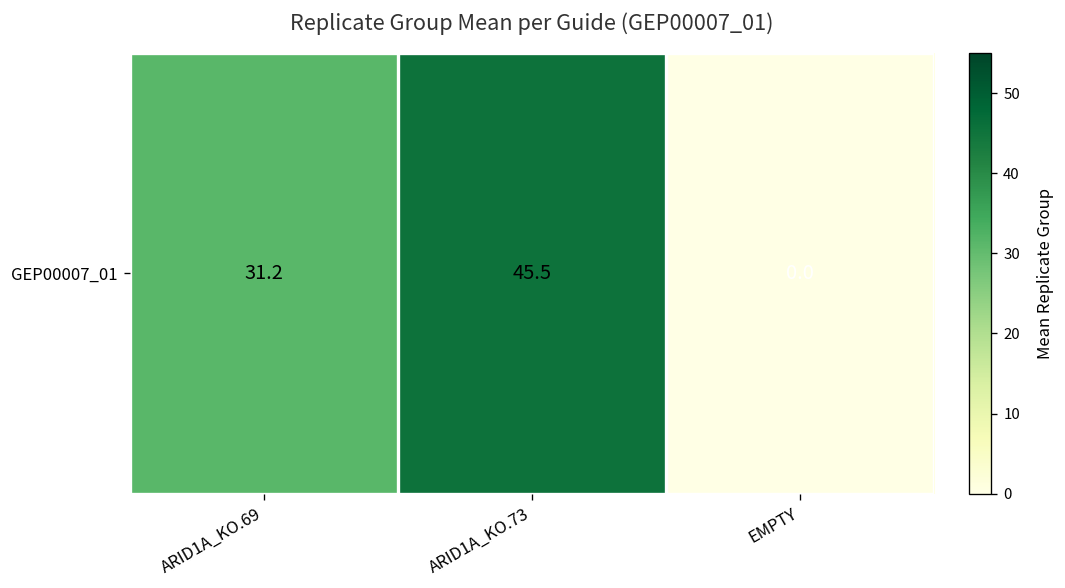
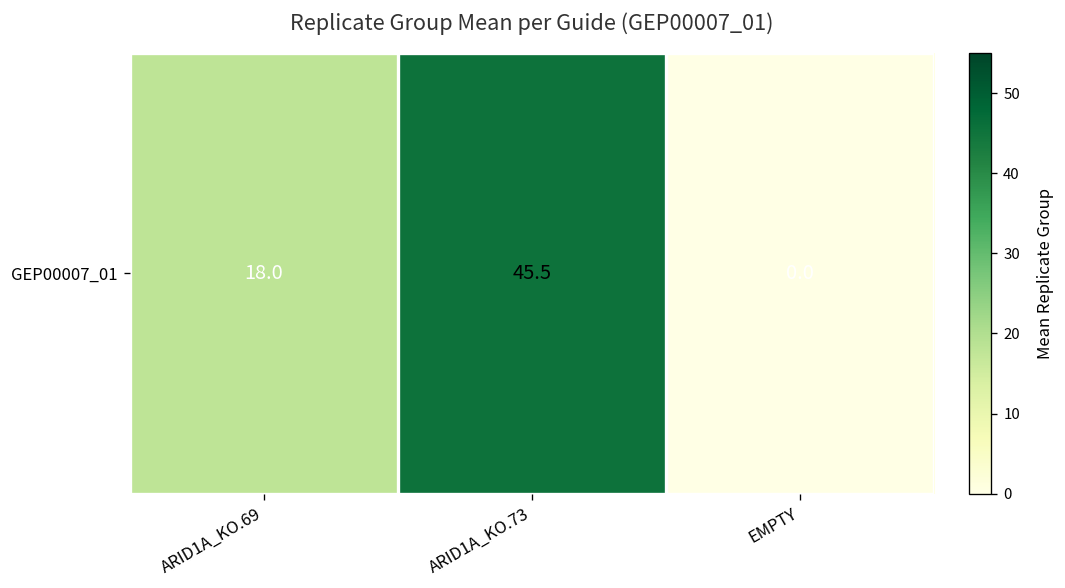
GEP00007_01, ARID1A_KO.69: 31.2 -> 18.0
